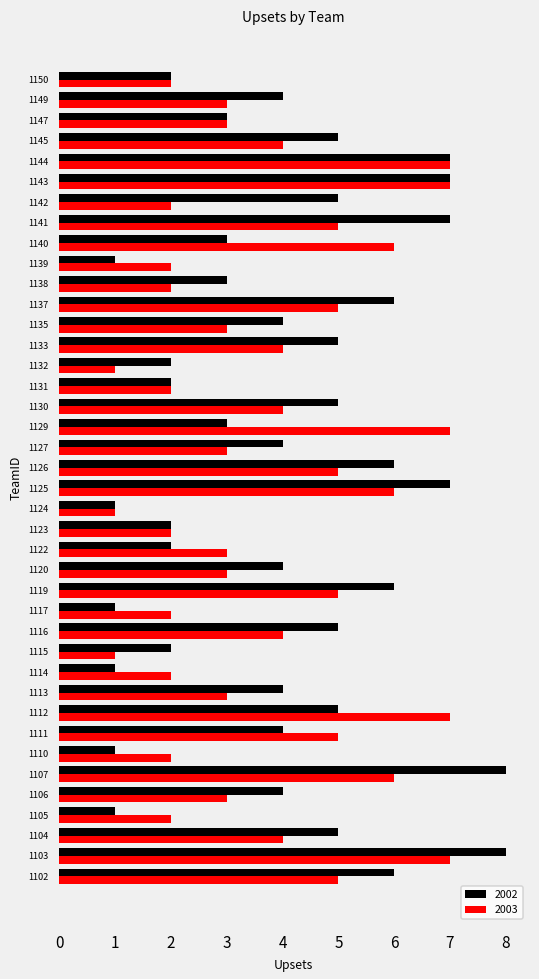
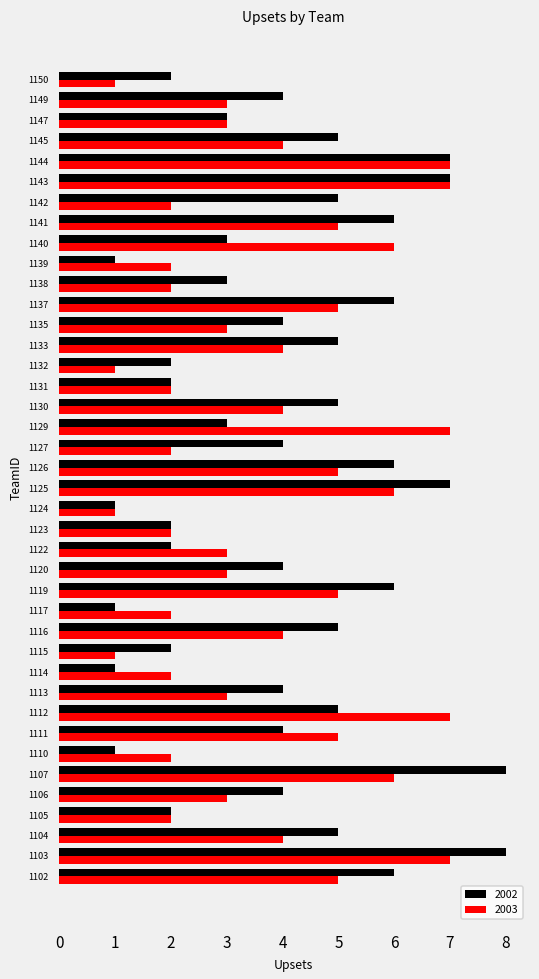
2003, 1150: 2 -> 1
2002, 1141: 7 -> 6
2003, 1127: 3 -> 2
2002, 1105: 1 -> 2
